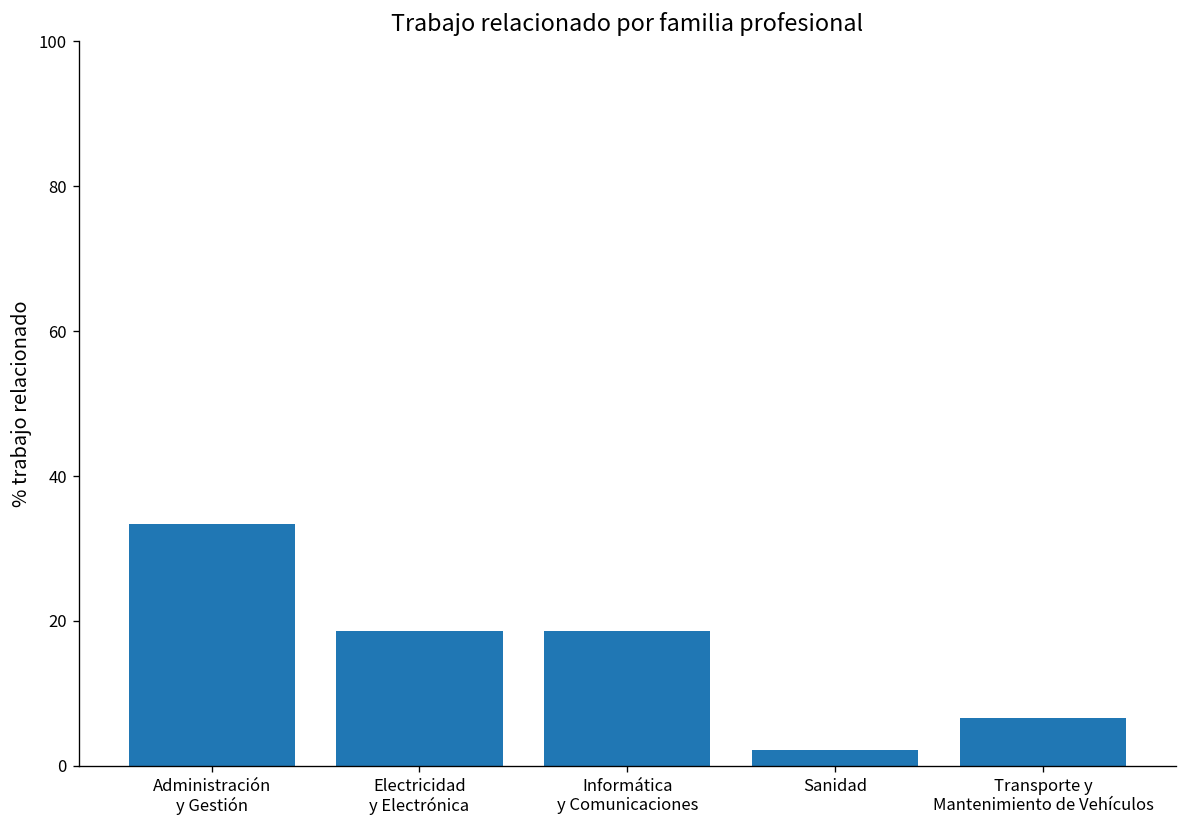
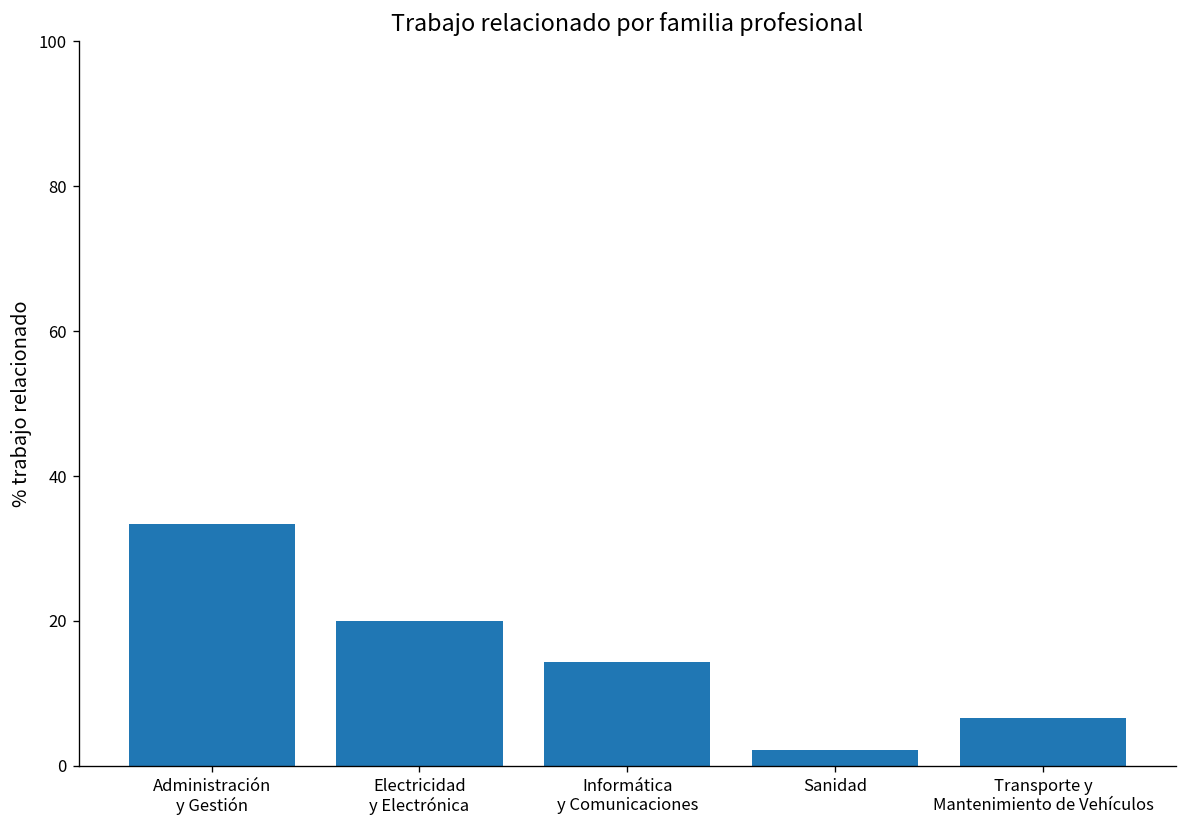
Electricidad y Electrónica: 19 -> 20
Informática y Comunicaciones: 19 -> 14
